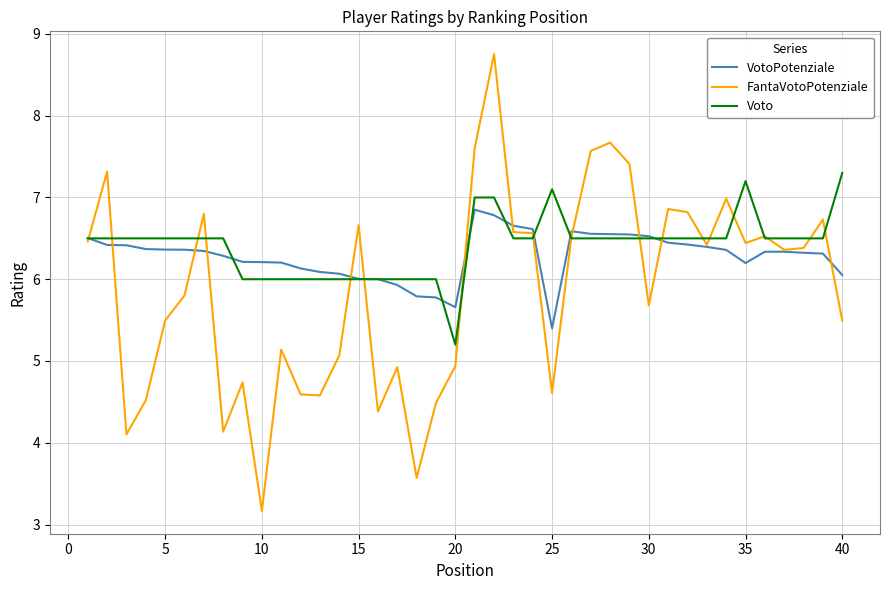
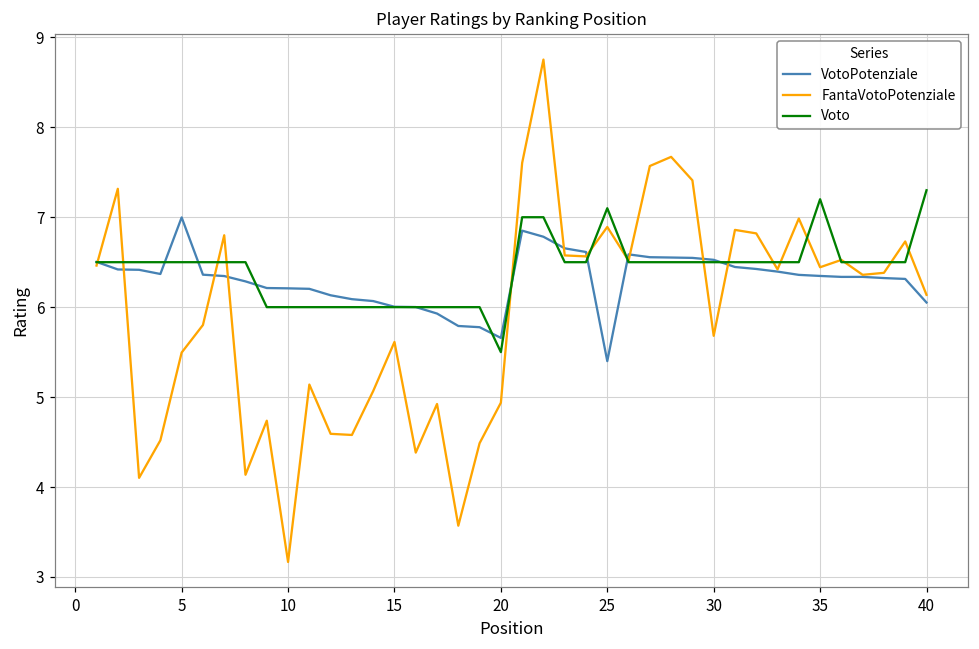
VotoPotenziale, 5: 6.4 -> 7.0
FantaVotoPotenziale, 15: 6.7 -> 5.6
Voto, 20: 5.2 -> 5.5
FantaVotoPotenziale, 25: 4.6 -> 6.9
VotoPotenziale, 35: 6.2 -> 6.3
FantaVotoPotenziale, 40: 5.5 -> 6.1
